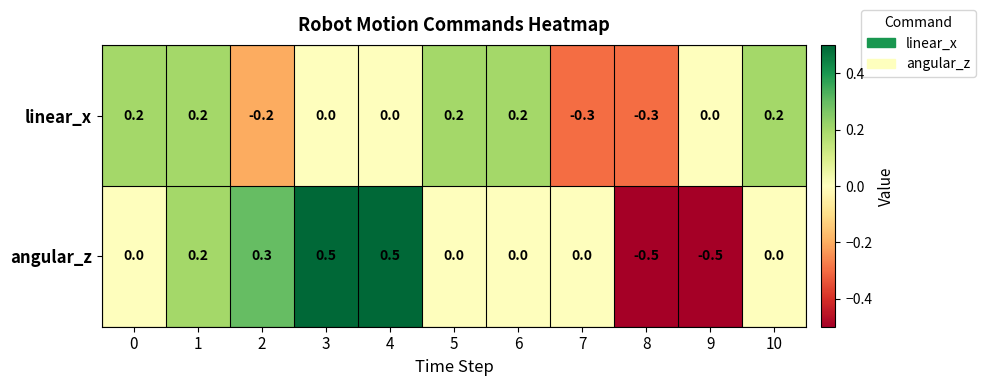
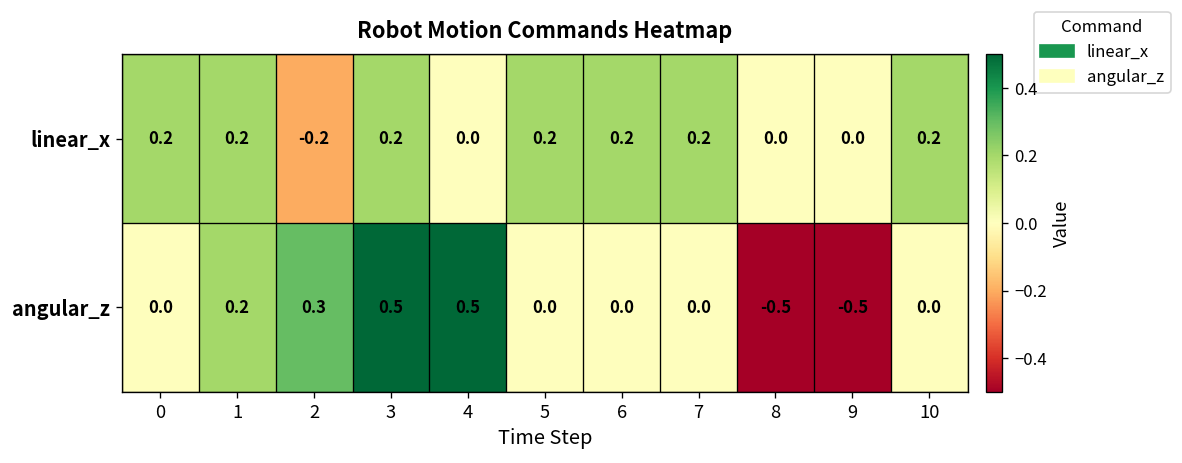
linear_x, 3: 0.0 -> 0.2
linear_x, 7: -0.3 -> 0.2
linear_x, 8: -0.3 -> 0.0
